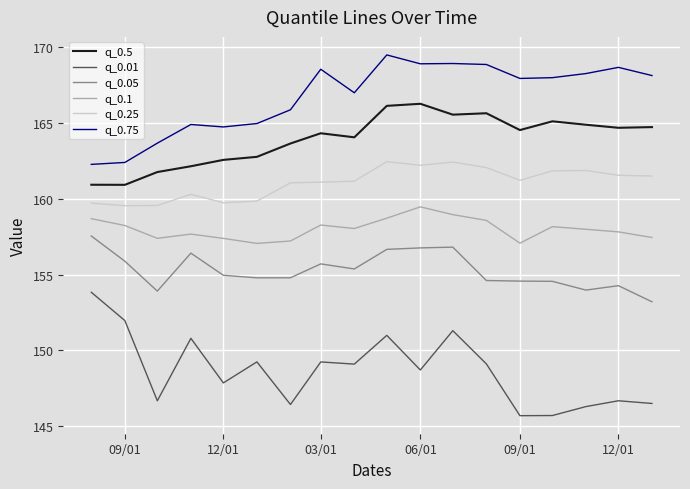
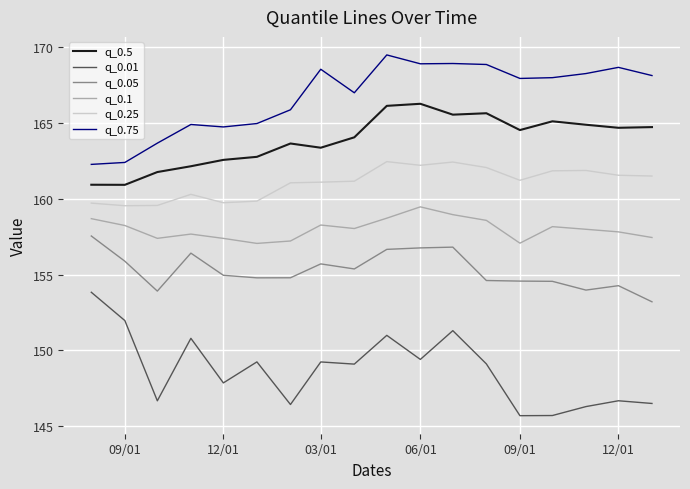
q_0.5, 03/01: 164.3 -> 163.4
q_0.01, 06/01: 148.7 -> 149.4
